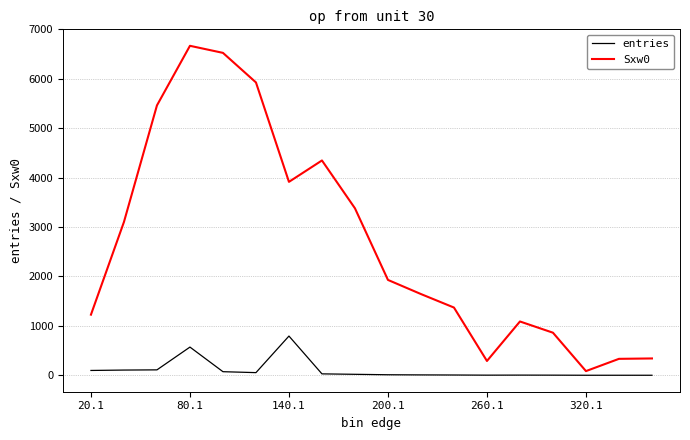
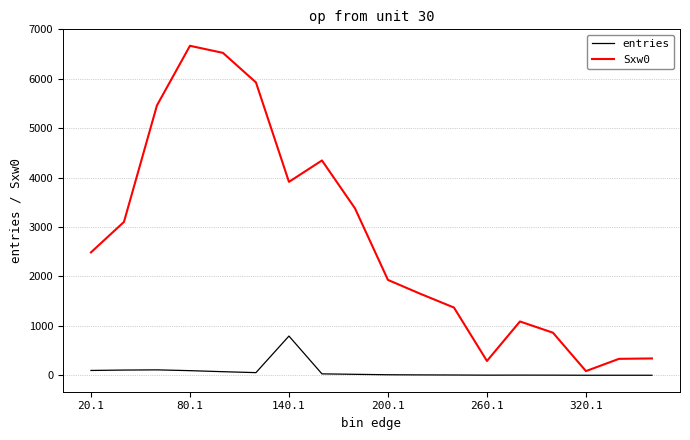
Sxw0, 20.1: 1200 -> 2500
entries, 80.1: 600 -> 100
